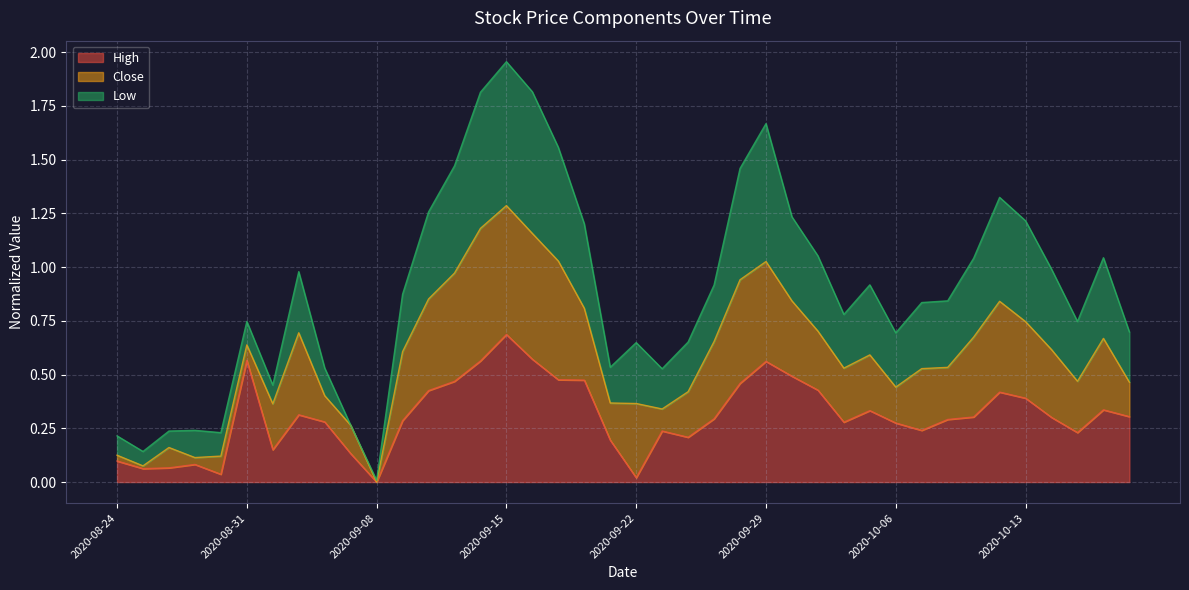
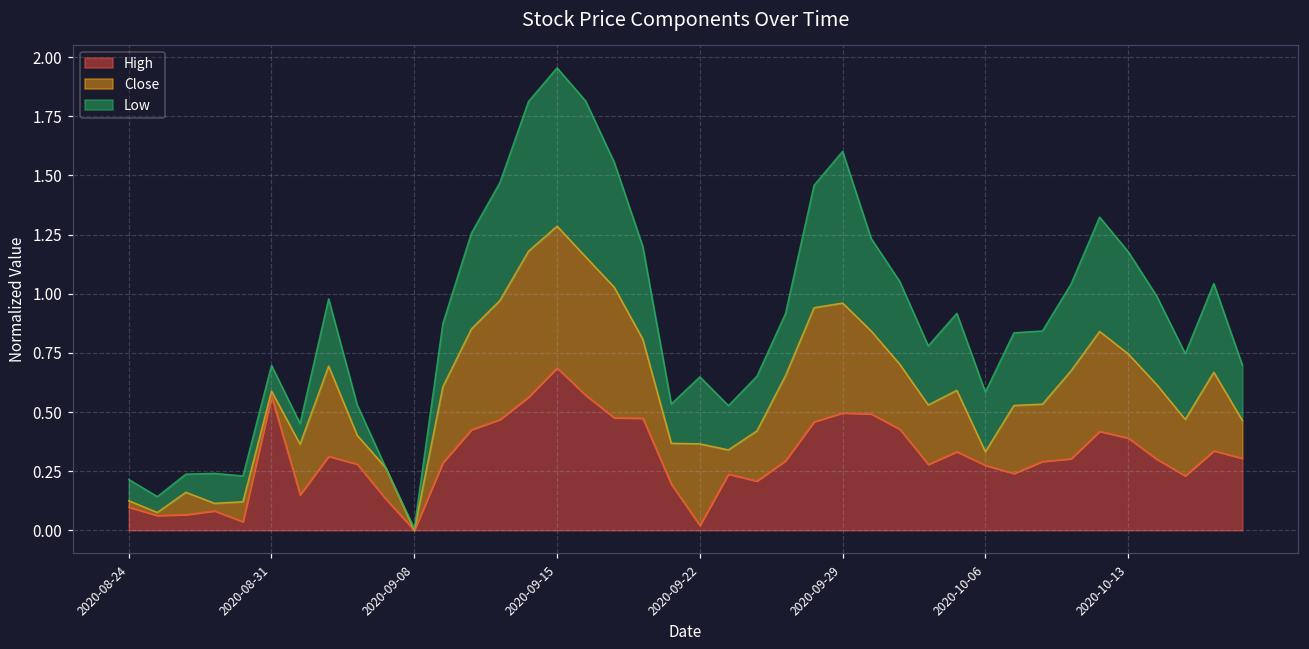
Close, 2020-08-31: 0.07 -> 0.02
High, 2020-09-29: 0.56 -> 0.50
Close, 2020-10-06: 0.17 -> 0.06
Low, 2020-10-13: 0.47 -> 0.43
